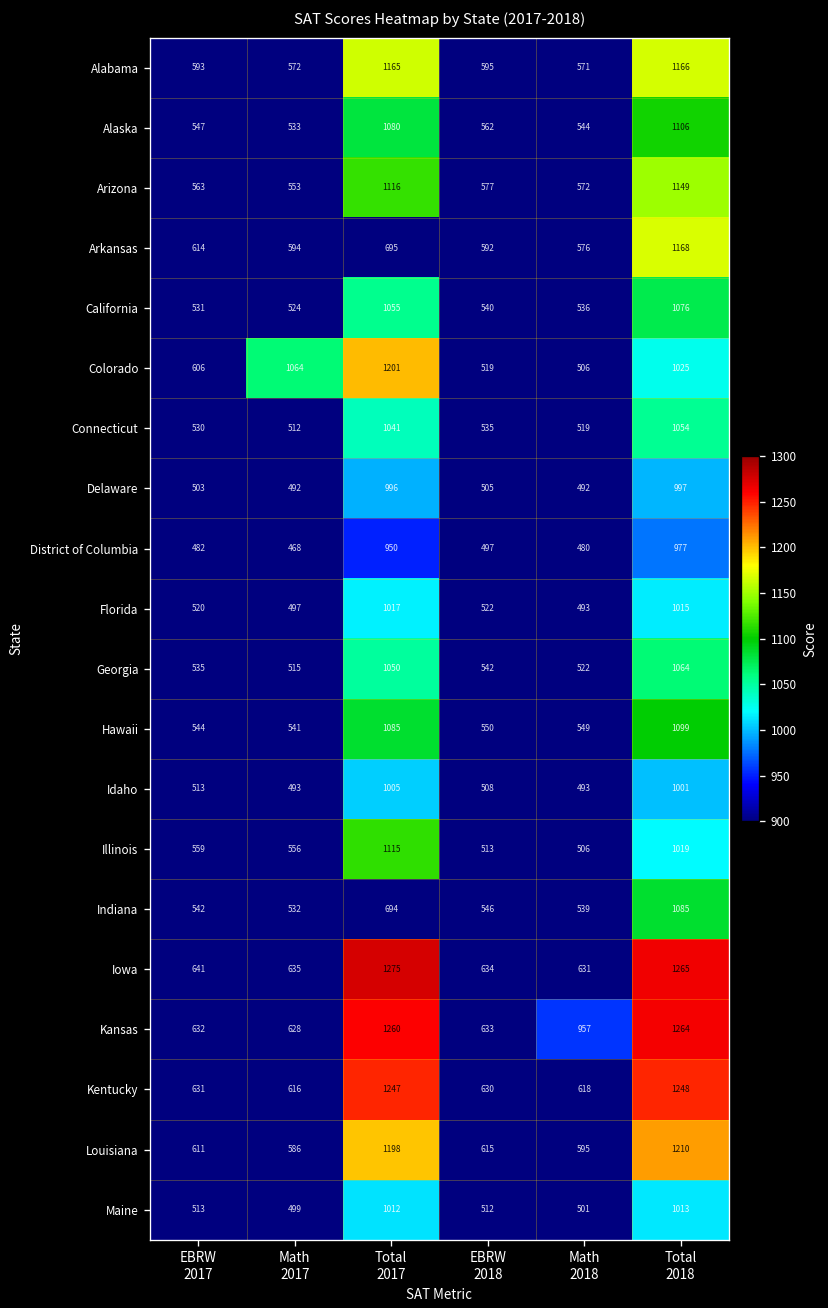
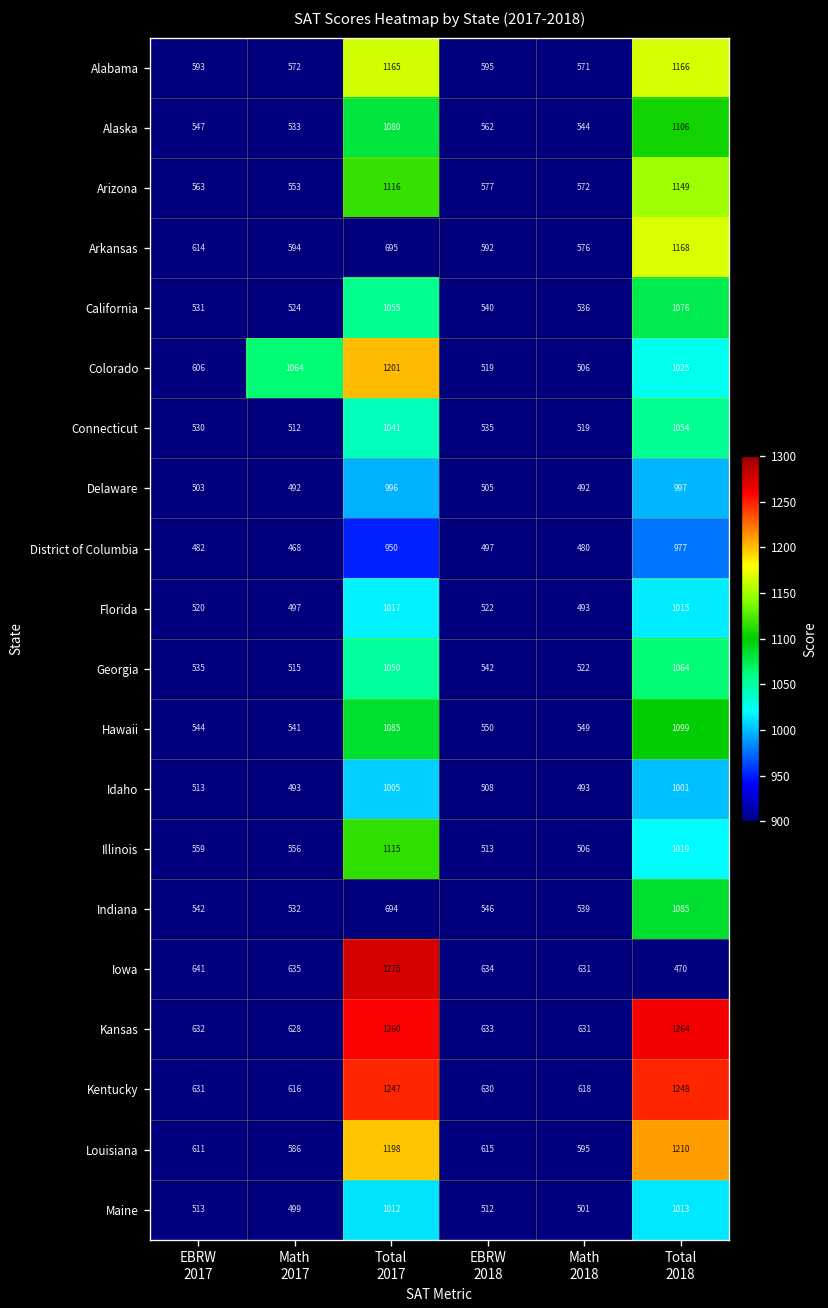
Iowa, Total 2018: 1265 -> 470
Kansas, Math 2018: 957 -> 631
